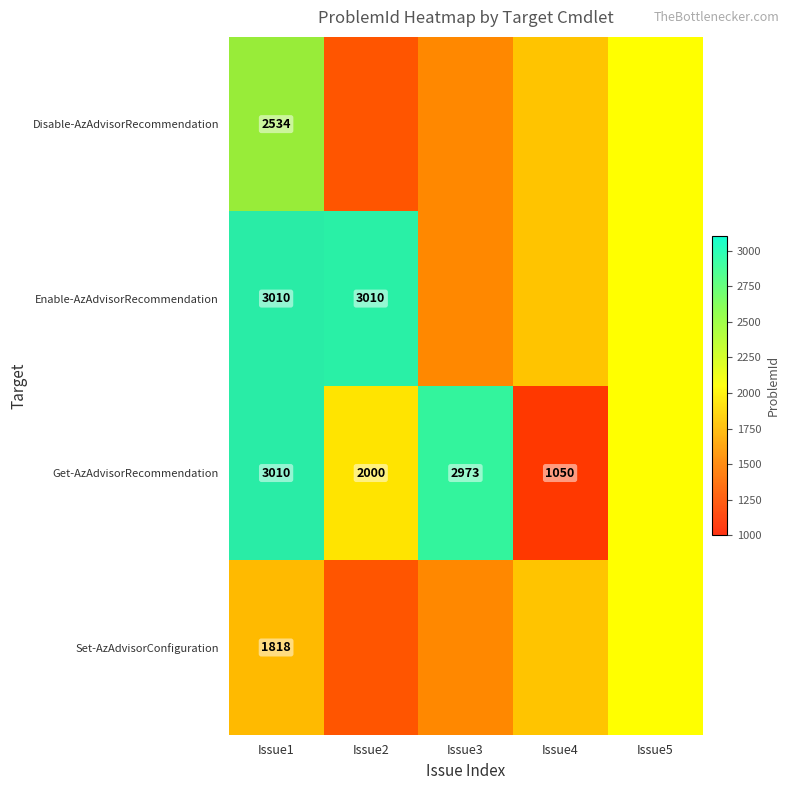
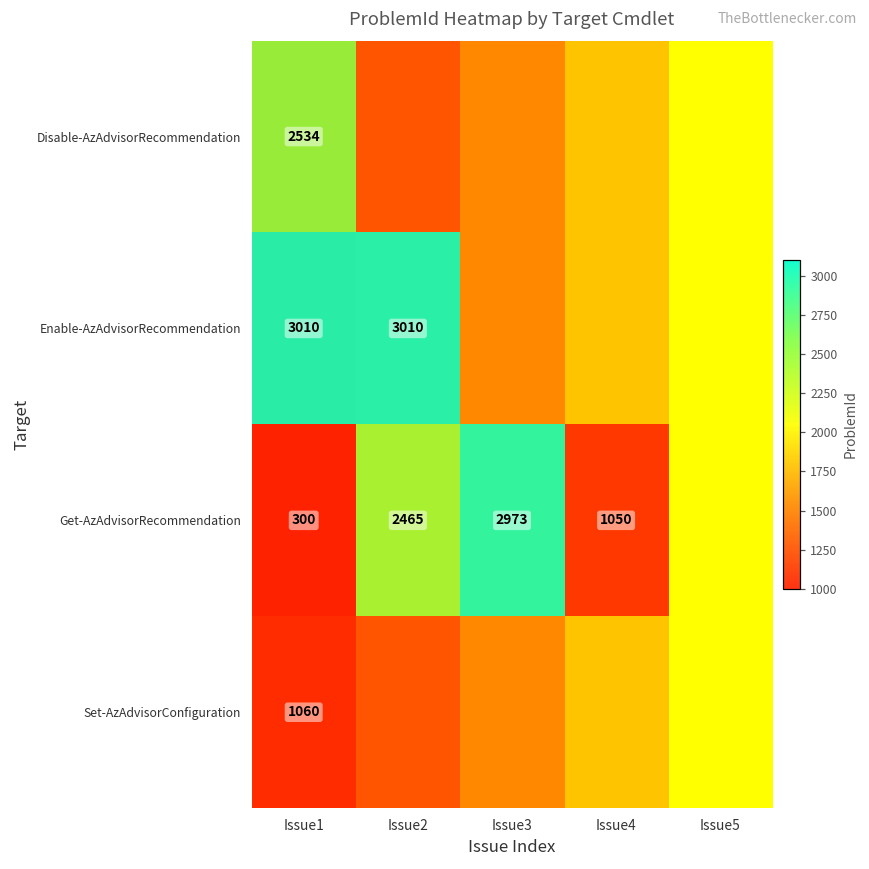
Get-AzAdvisorRecommendation, Issue1: 3010 -> 300
Get-AzAdvisorRecommendation, Issue2: 2000 -> 2465
Set-AzAdvisorConfiguration, Issue1: 1818 -> 1060
